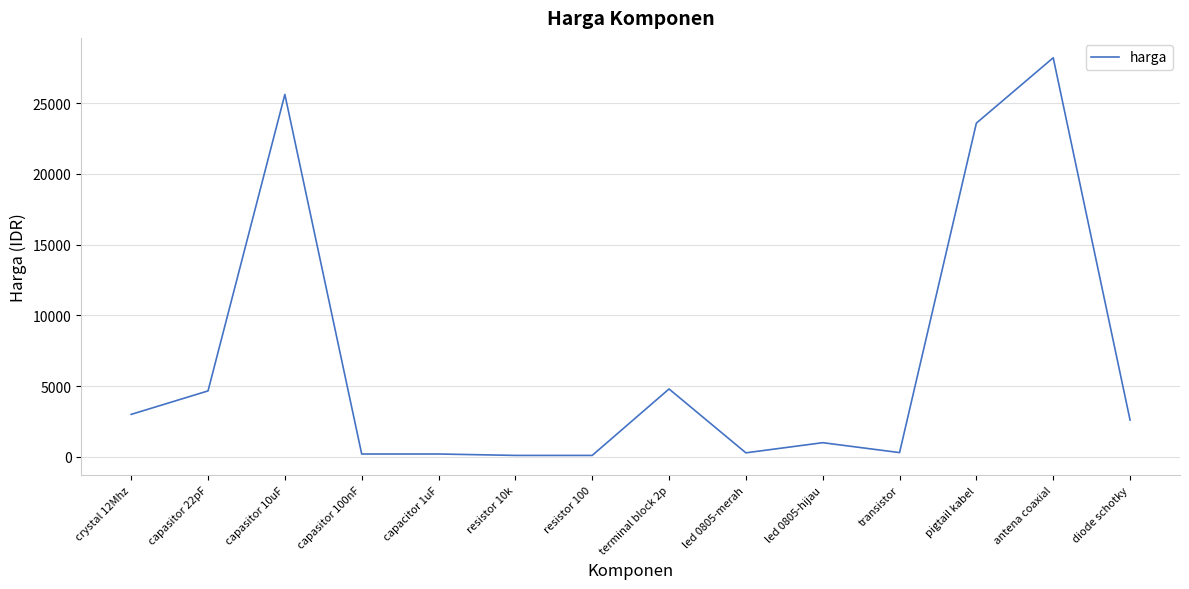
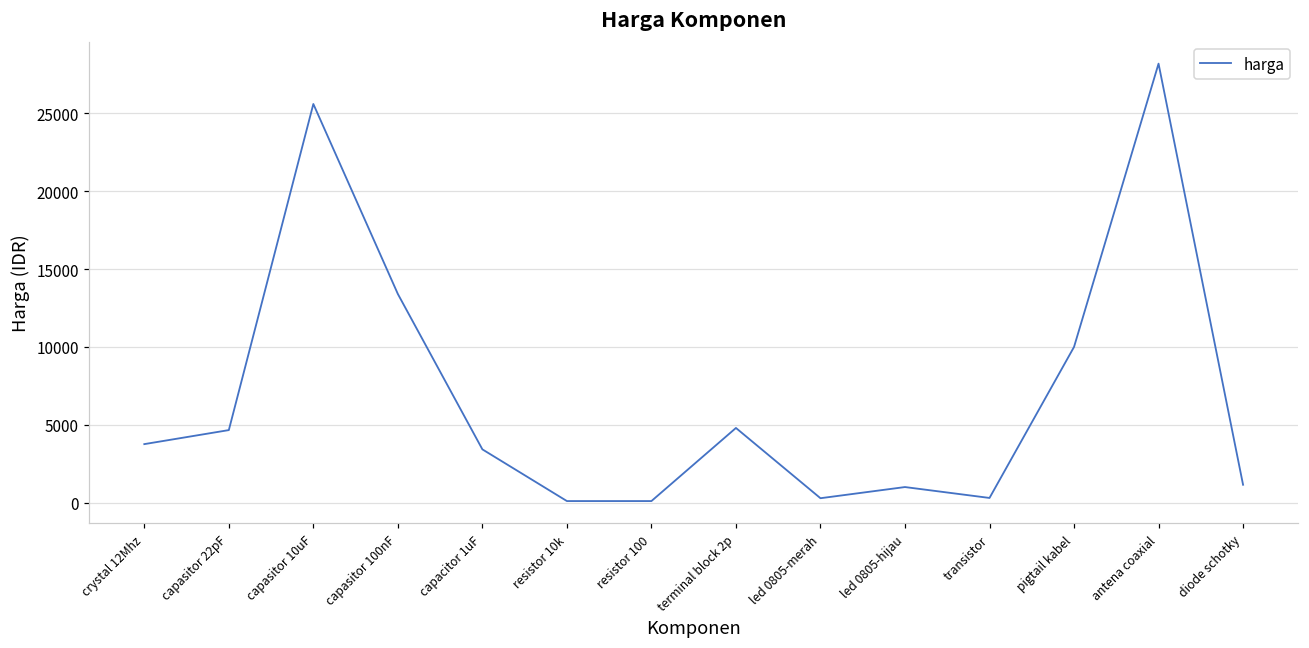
crystal 12Mhz: 3000 -> 3800
capasitor 100nF: 200 -> 13400
capacitor 1uF: 200 -> 3400
pigtail kabel: 23600 -> 10000
diode schotky: 2600 -> 1100
